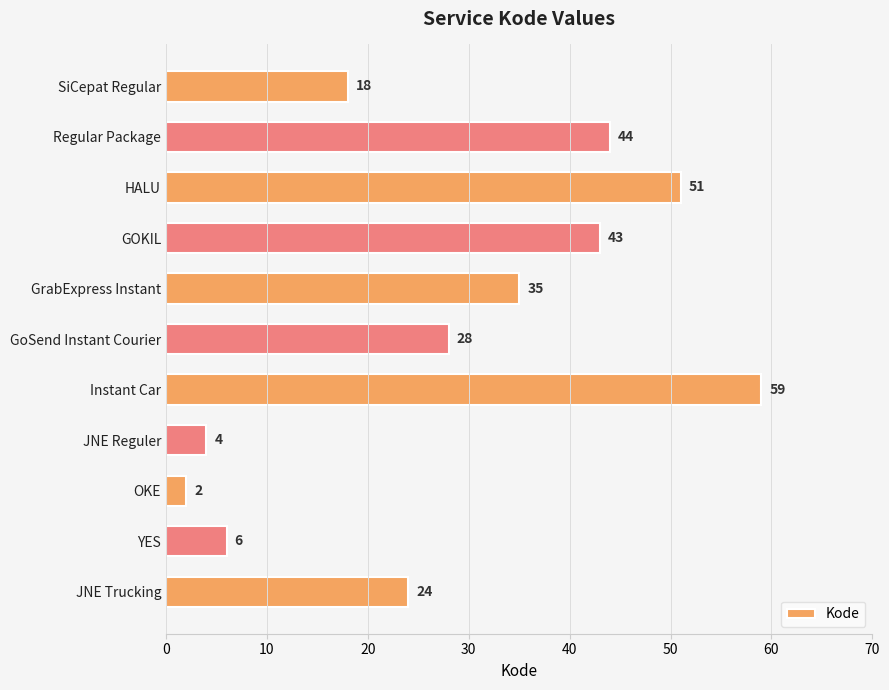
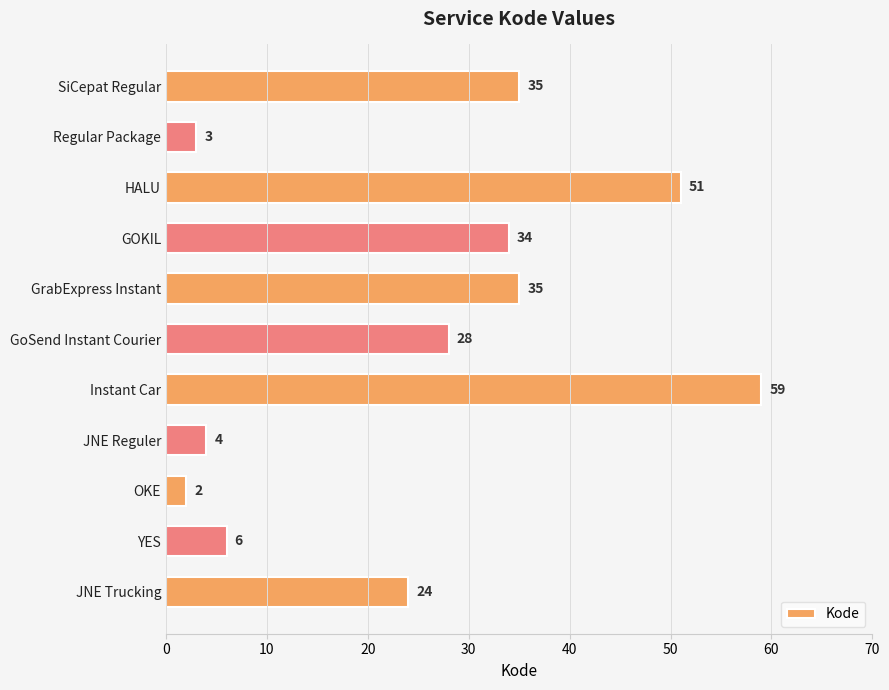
SiCepat Regular: 18 -> 35
Regular Package: 44 -> 3
GOKIL: 43 -> 34
